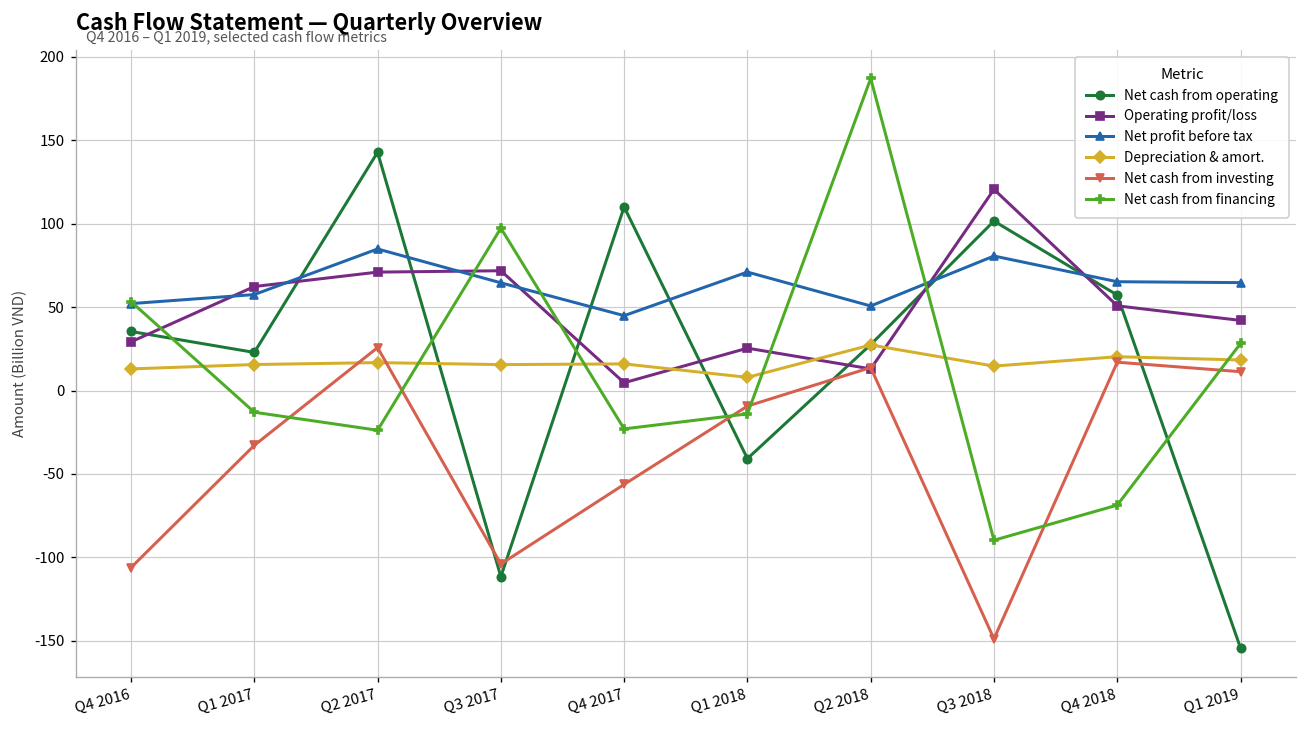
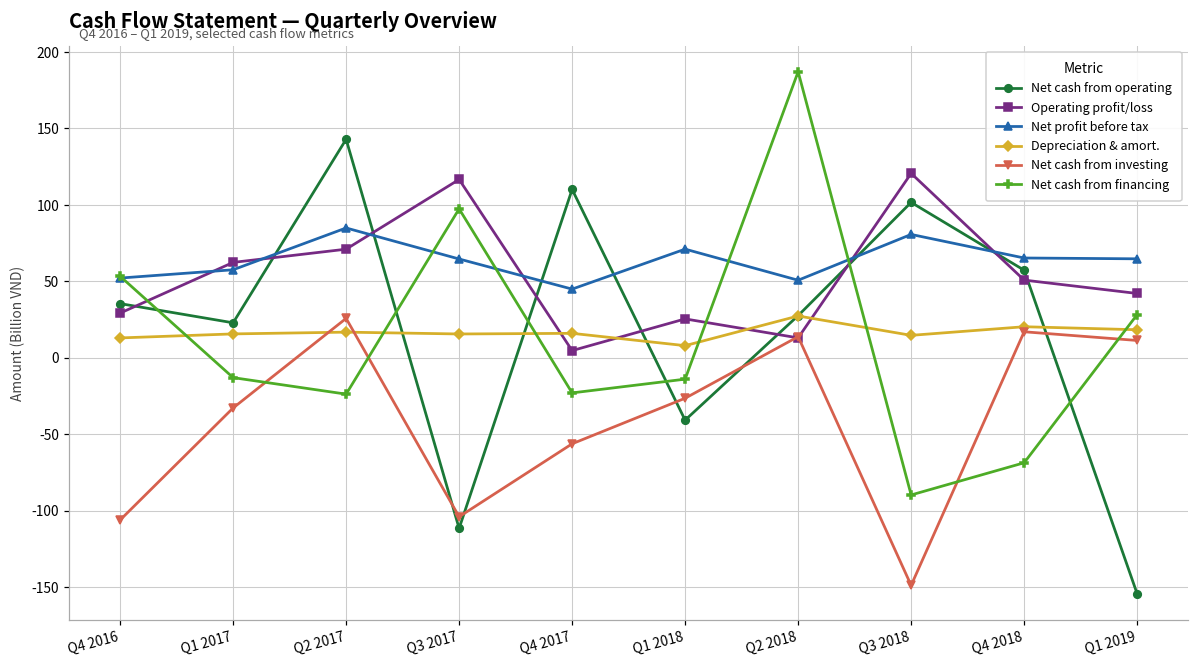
Operating profit/loss, Q3 2017: 72 -> 117
Net cash from investing, Q1 2018: -9 -> -27
